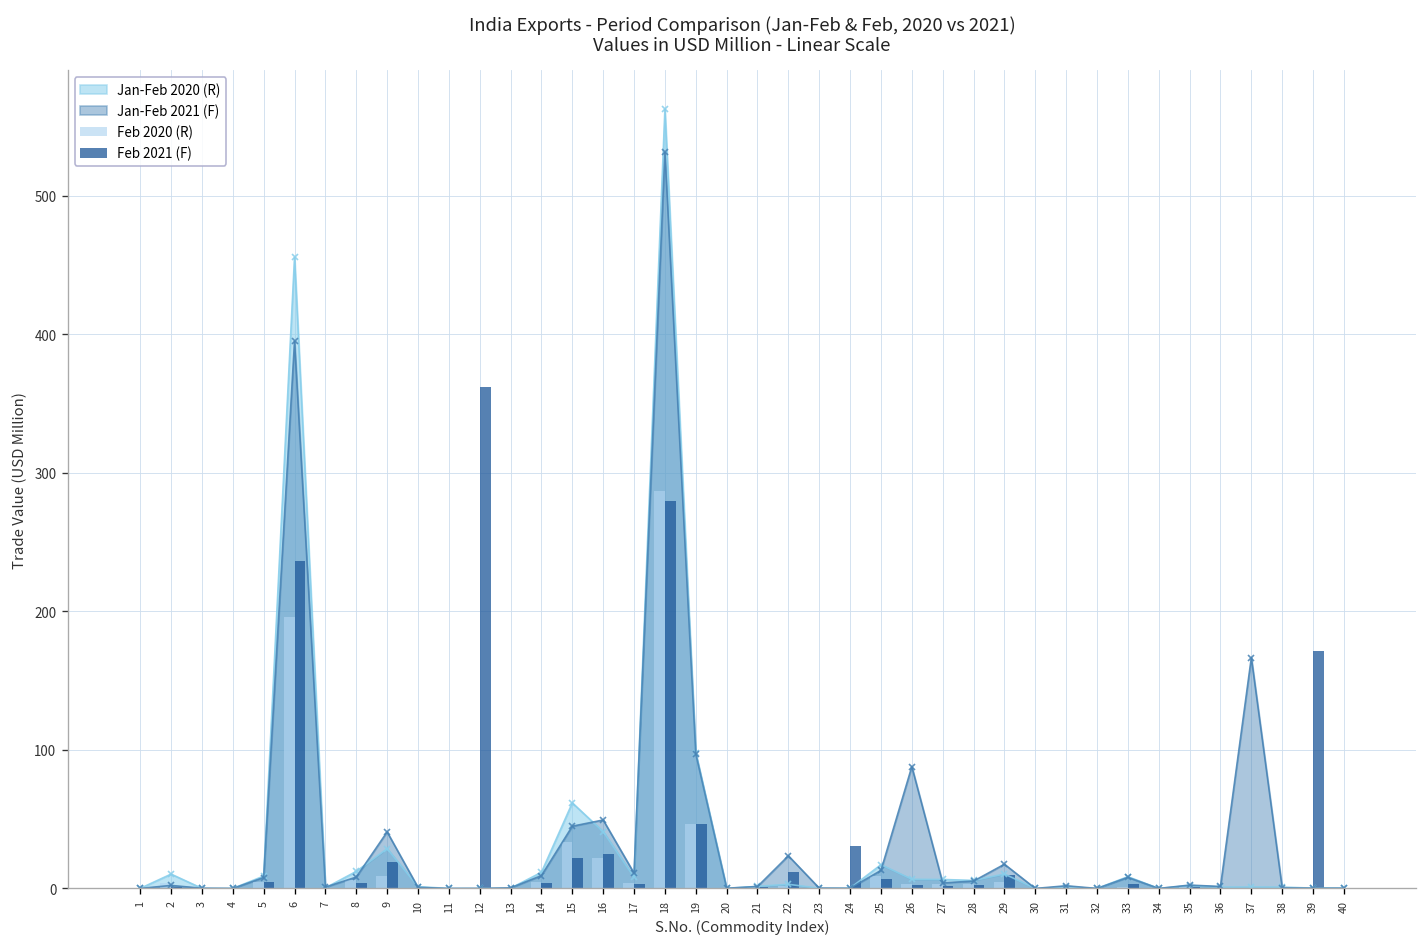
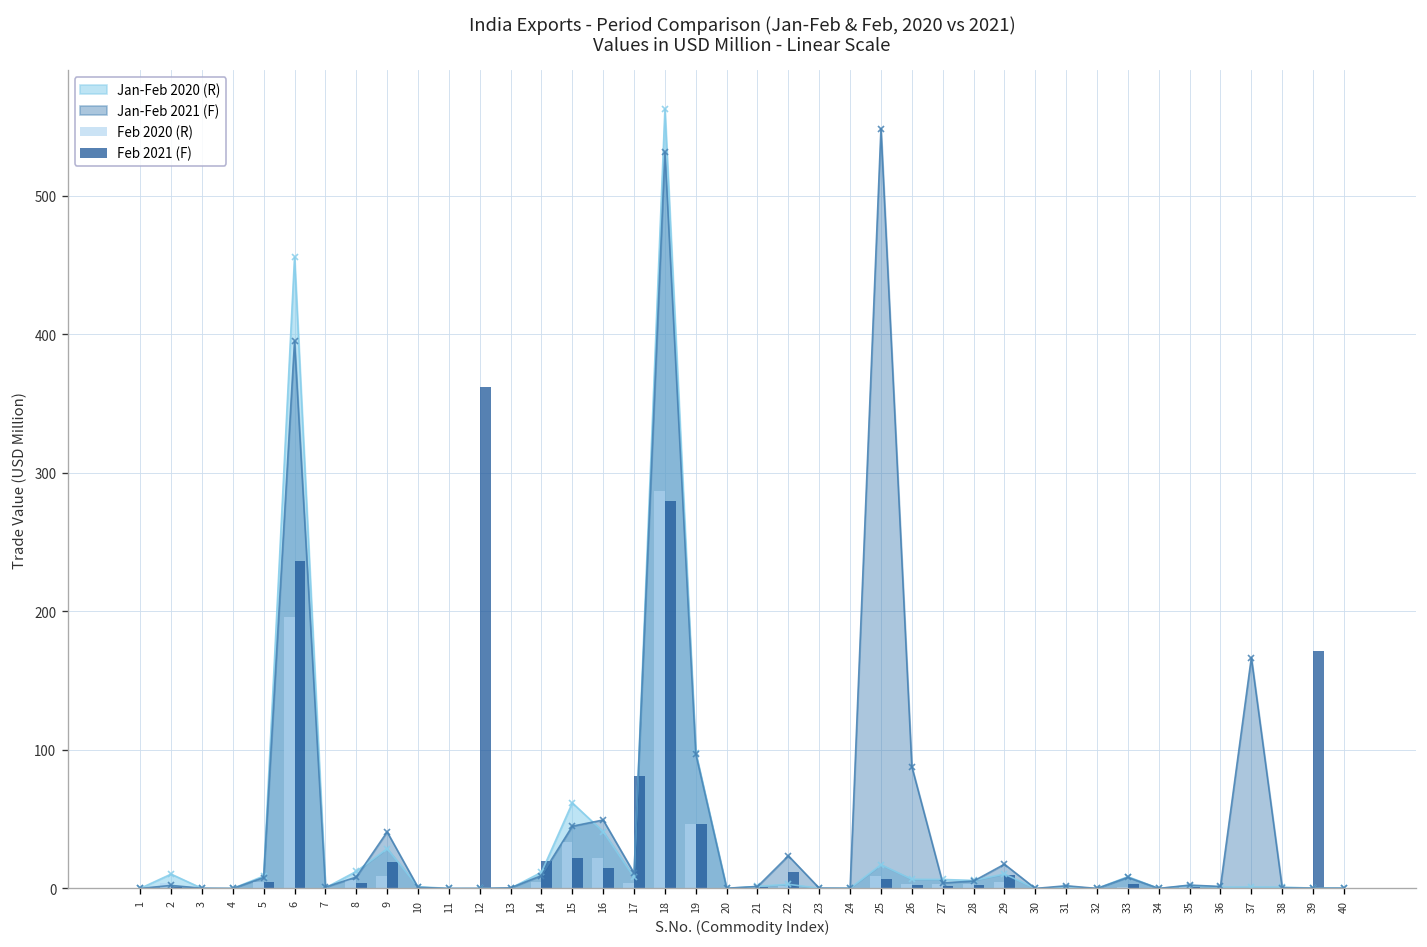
Feb 2021 (F), 14: 4 -> 20
Feb 2021 (F), 16: 25 -> 15
Feb 2021 (F), 17: 4 -> 81
Feb 2021 (F), 24: 31 -> 0
Jan-Feb 2021 (F), 25: 13 -> 548
